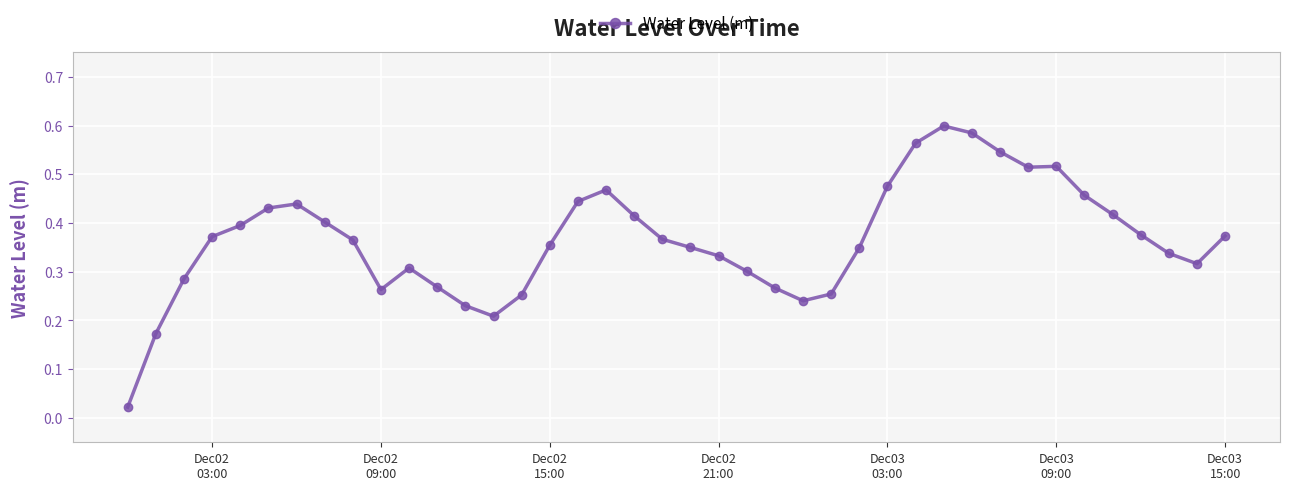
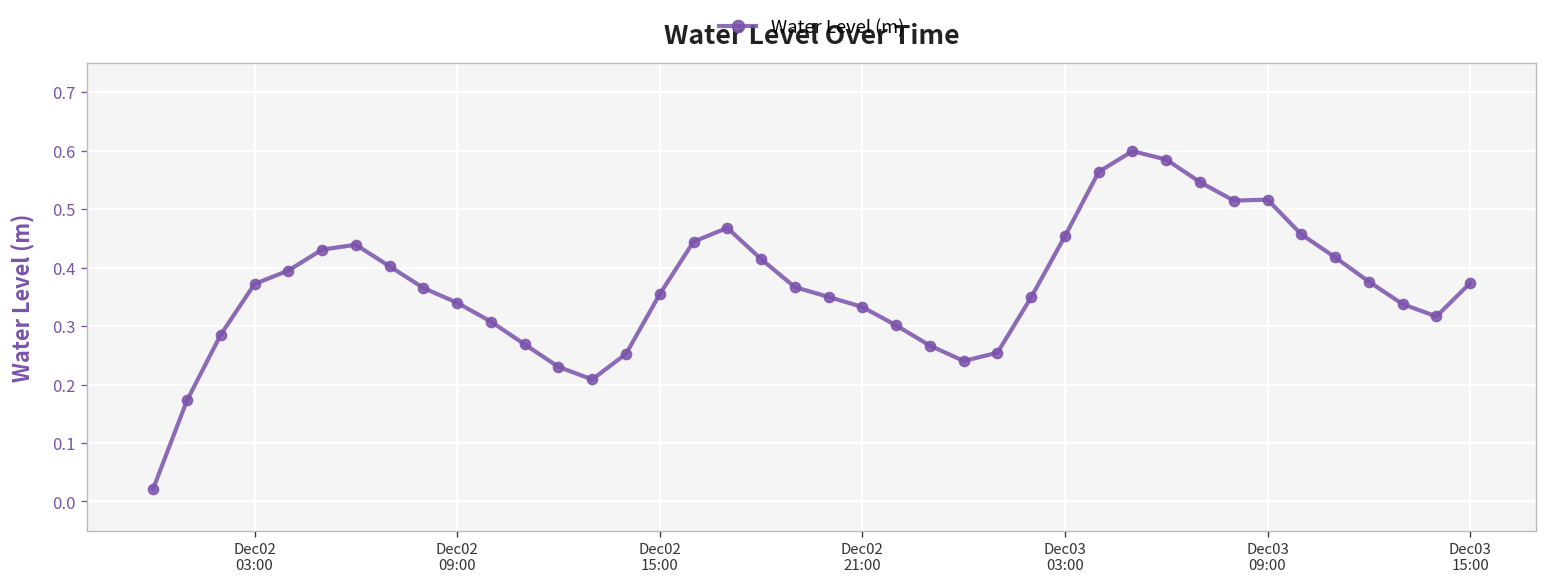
Dec02 09:00: 0.26 -> 0.34
Dec03 03:00: 0.48 -> 0.45
